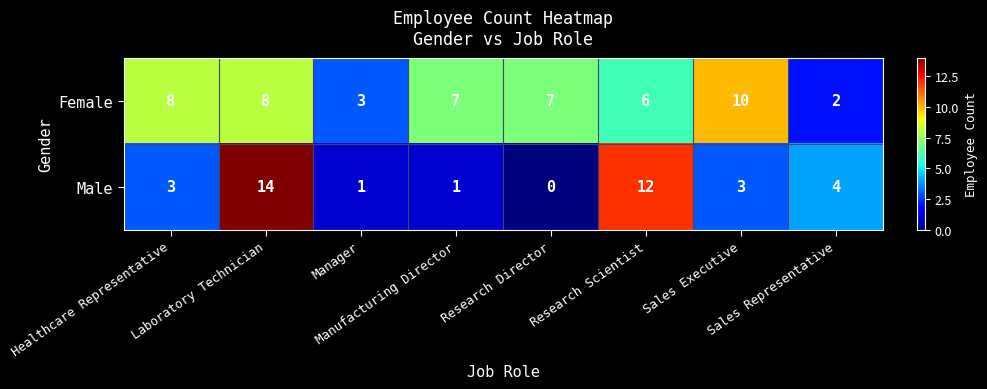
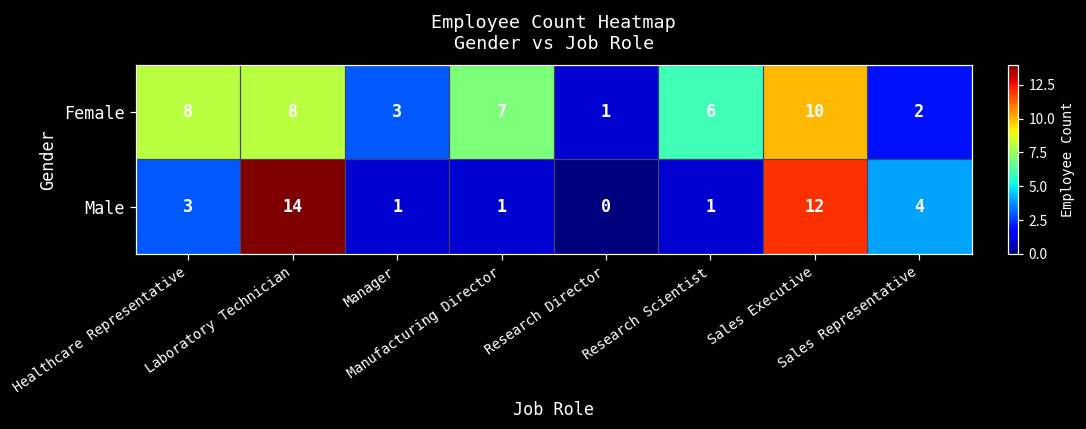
Female, Research Director: 7 -> 1
Male, Research Scientist: 12 -> 1
Male, Sales Executive: 3 -> 12
